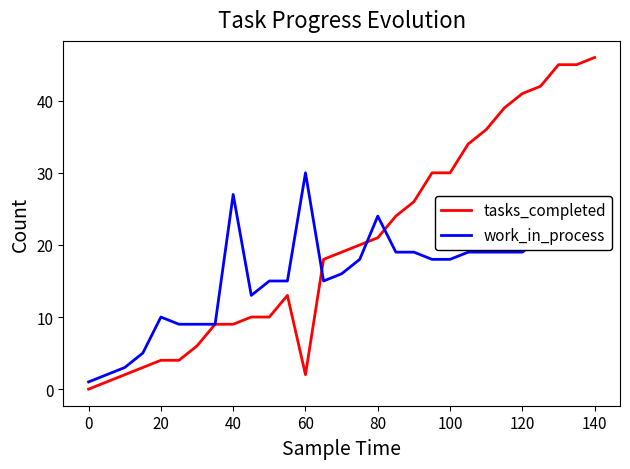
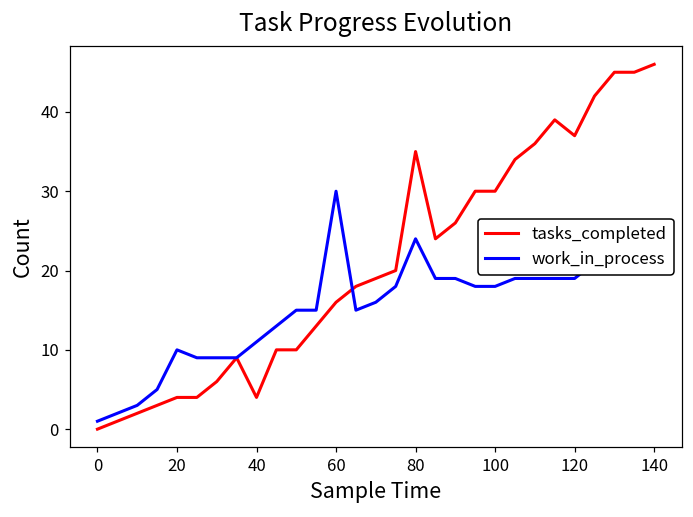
tasks_completed, 40: 9 -> 4
work_in_process, 40: 27 -> 11
tasks_completed, 60: 2 -> 16
tasks_completed, 80: 21 -> 35
tasks_completed, 120: 41 -> 37
